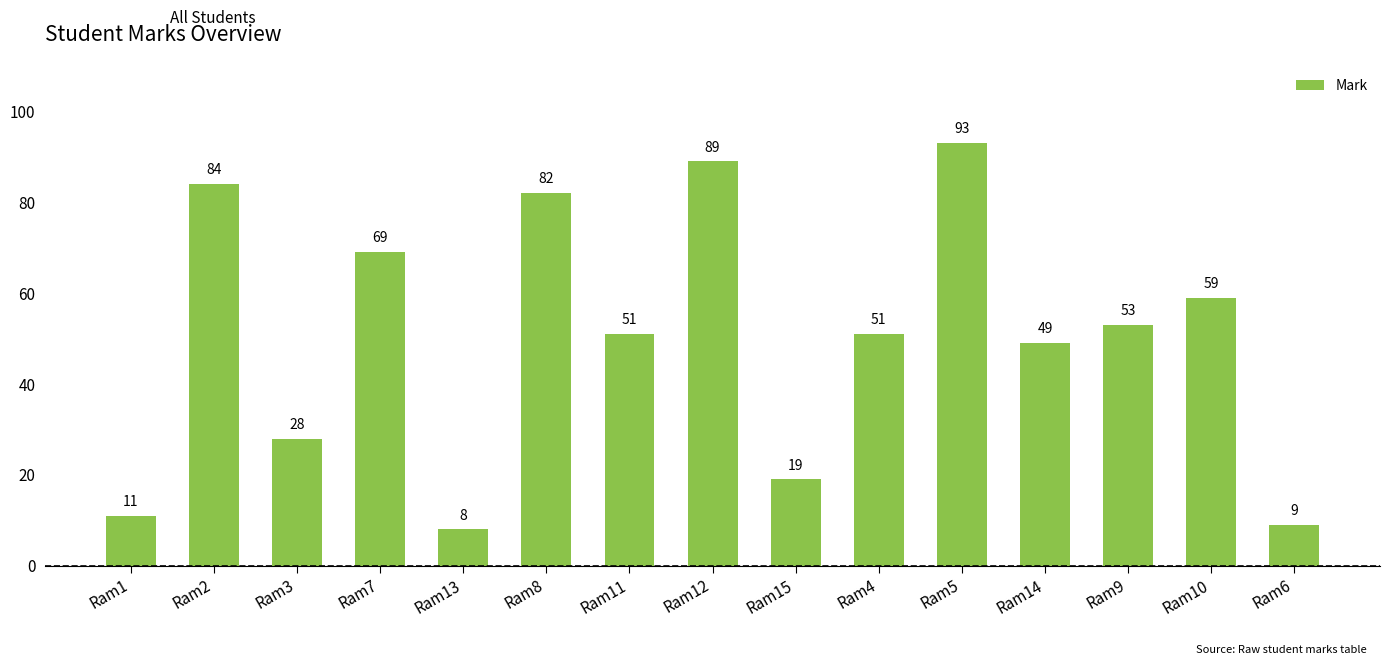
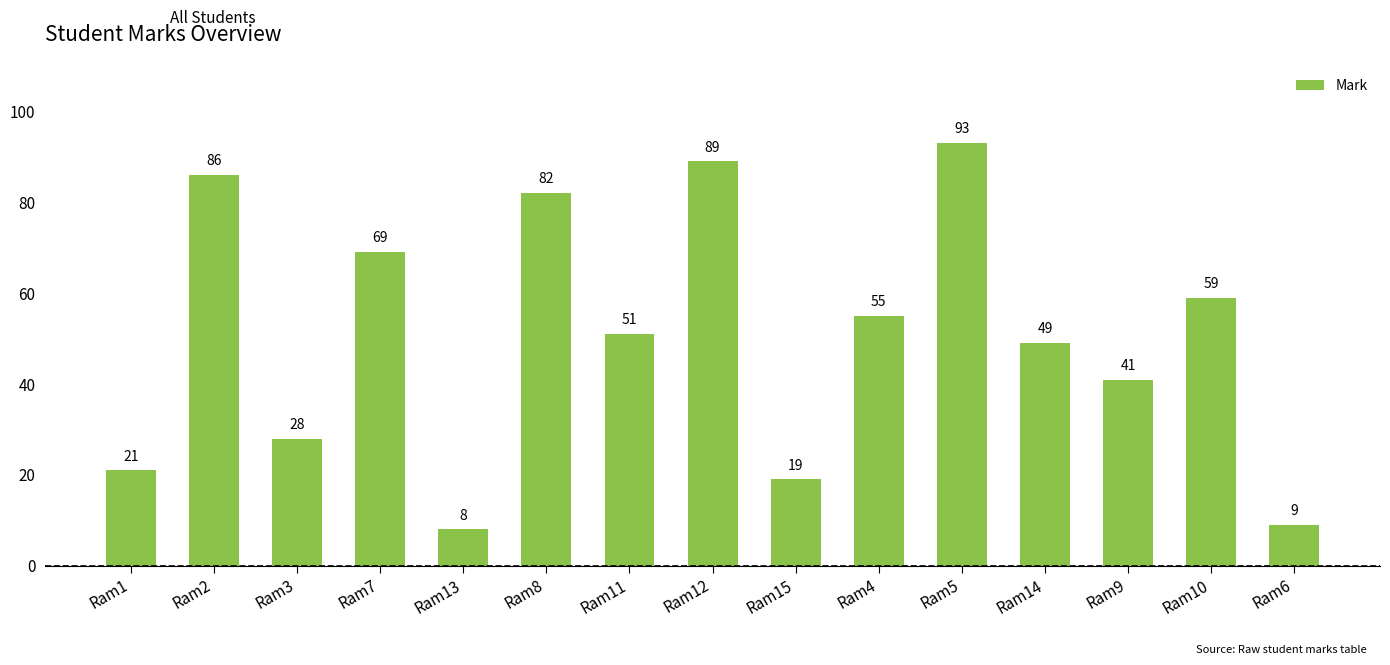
Ram1: 11 -> 21
Ram2: 84 -> 86
Ram4: 51 -> 55
Ram9: 53 -> 41
